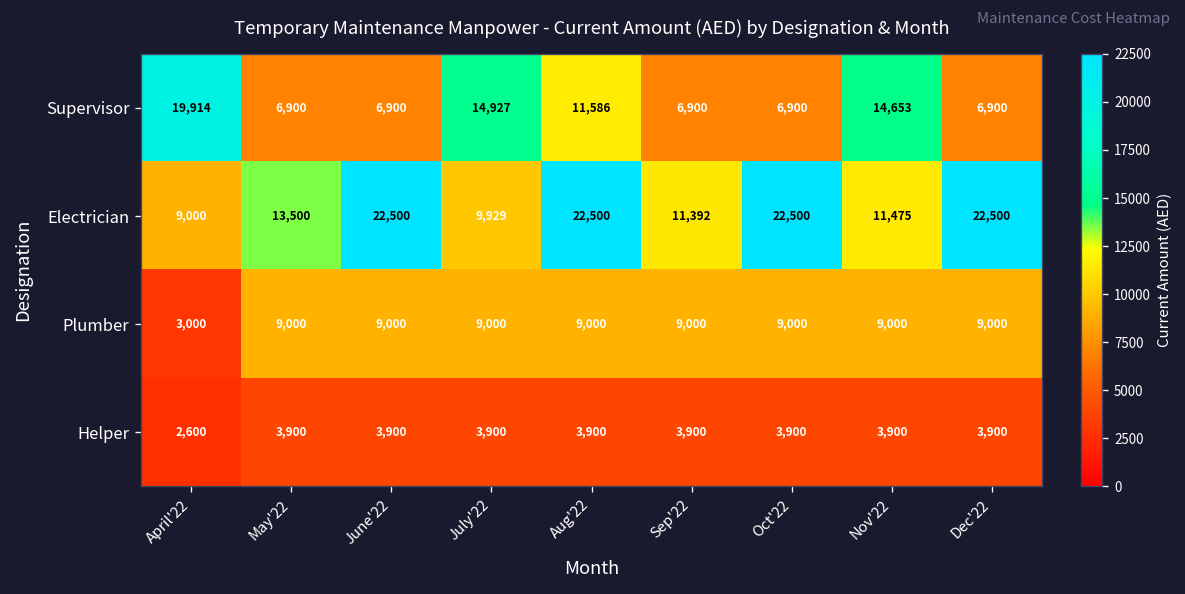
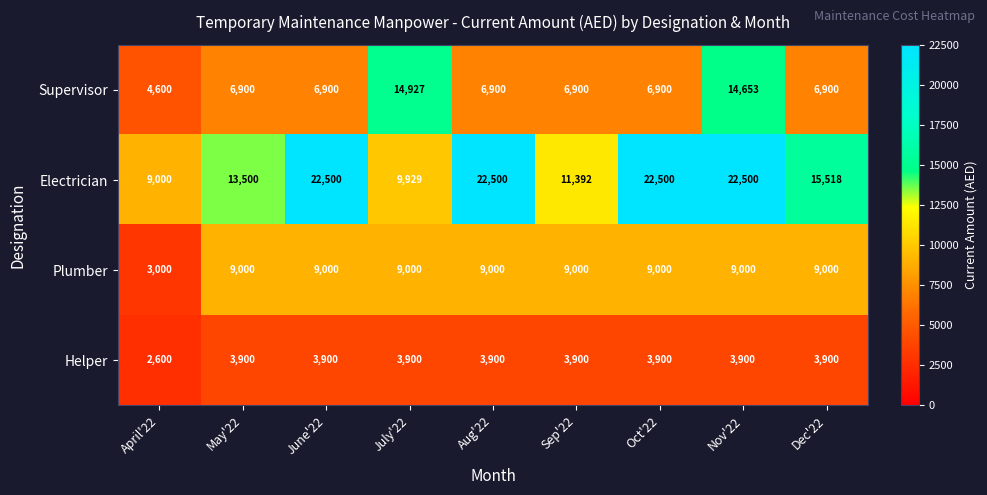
Supervisor, April'22: 19,914 -> 4,600
Supervisor, Aug'22: 11,586 -> 6,900
Electrician, Nov'22: 11,475 -> 22,500
Electrician, Dec'22: 22,500 -> 15,518
